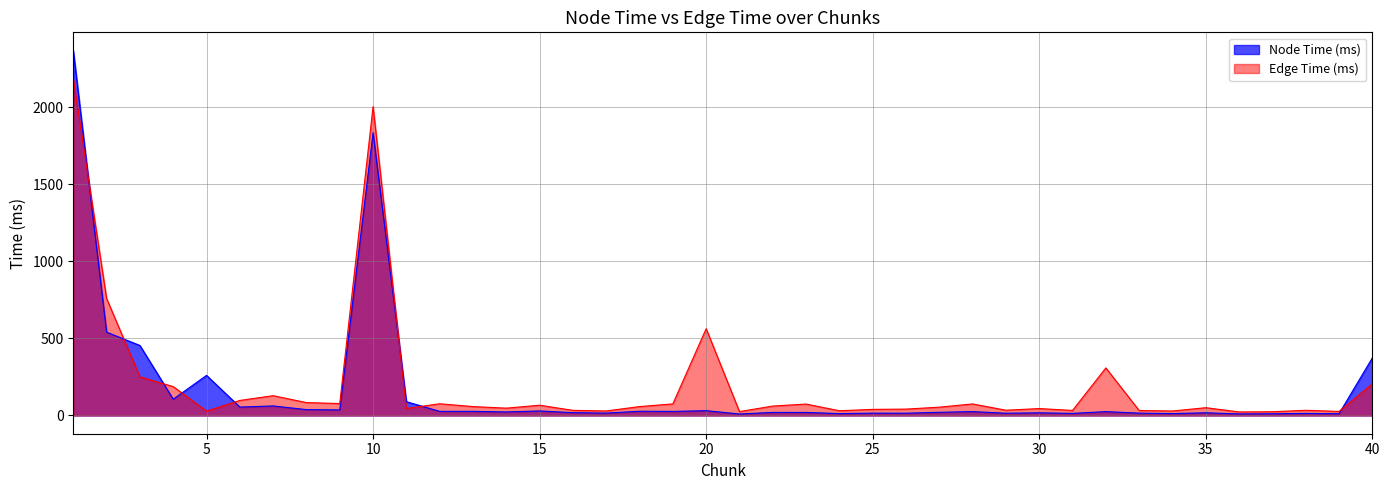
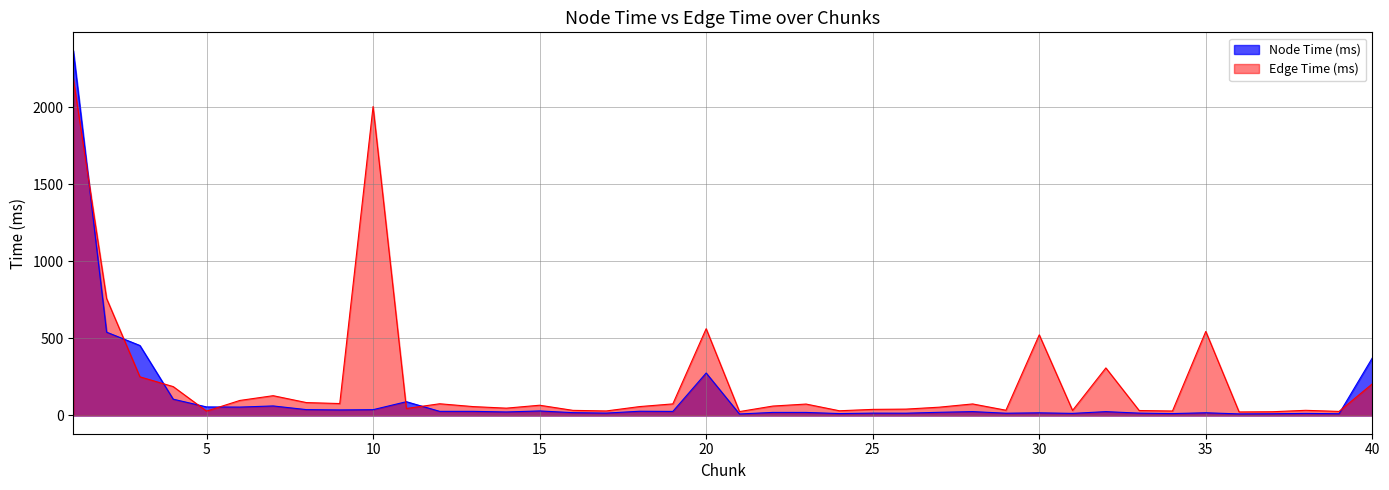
Node Time (ms), 5: 260 -> 60
Node Time (ms), 10: 1830 -> 40
Node Time (ms), 20: 30 -> 280
Edge Time (ms), 30: 40 -> 520
Edge Time (ms), 35: 50 -> 550
